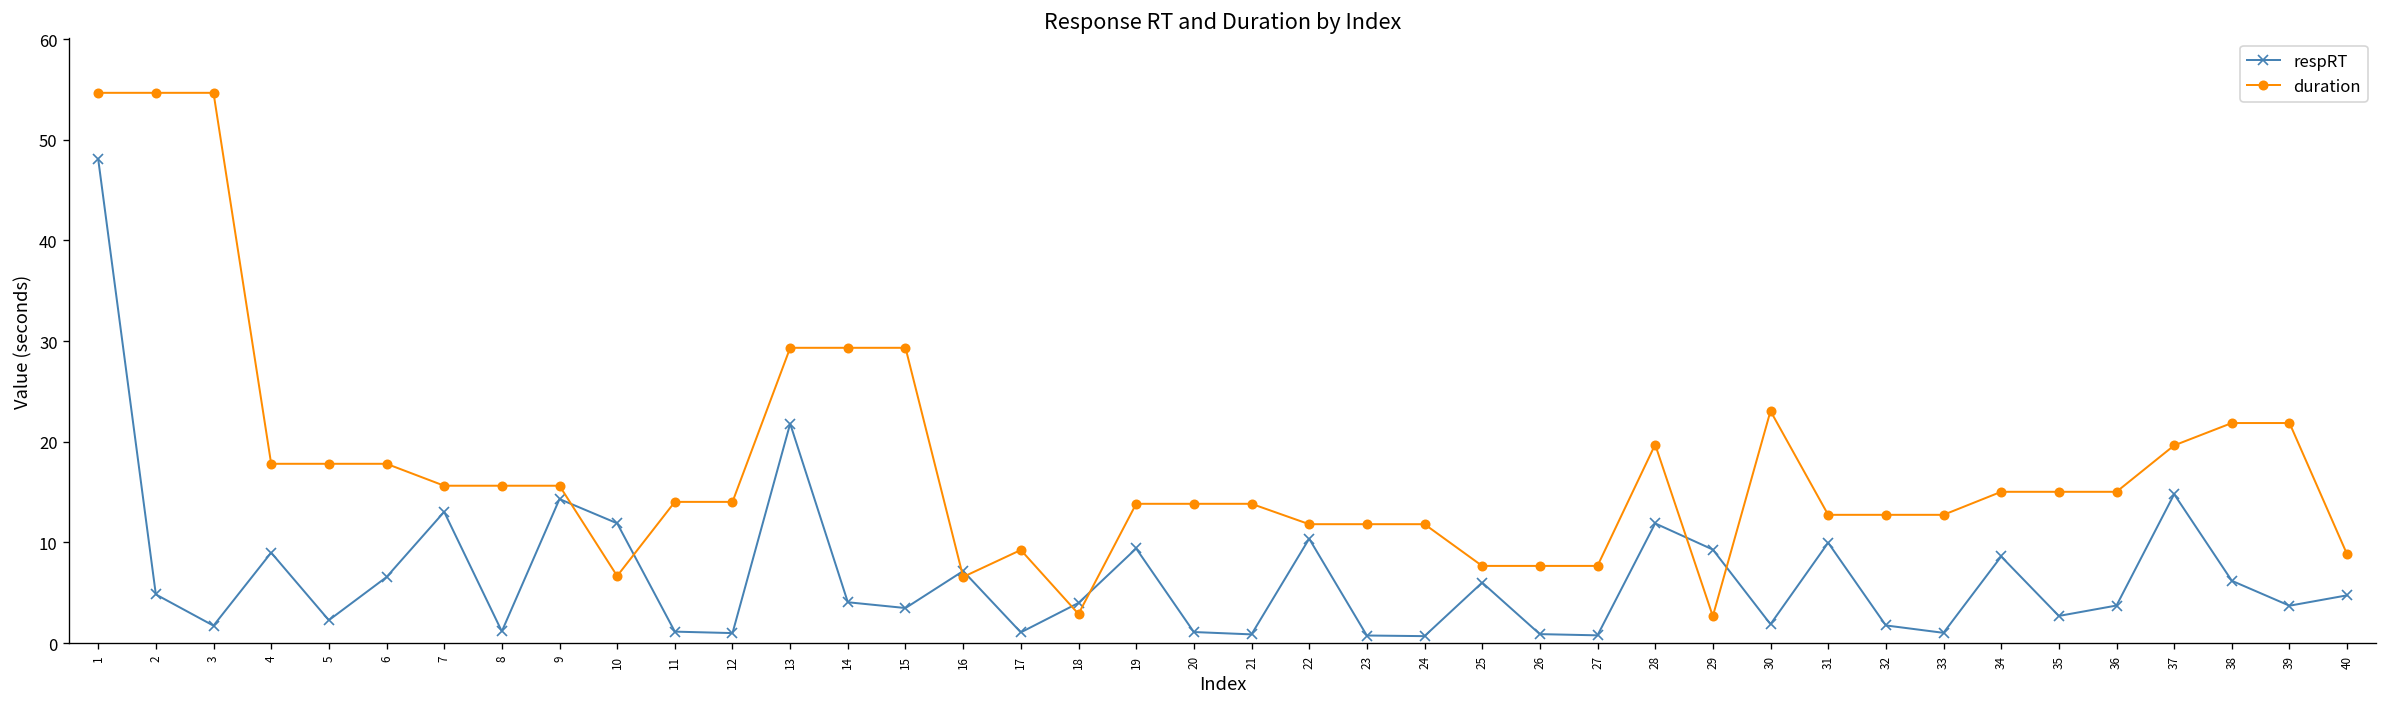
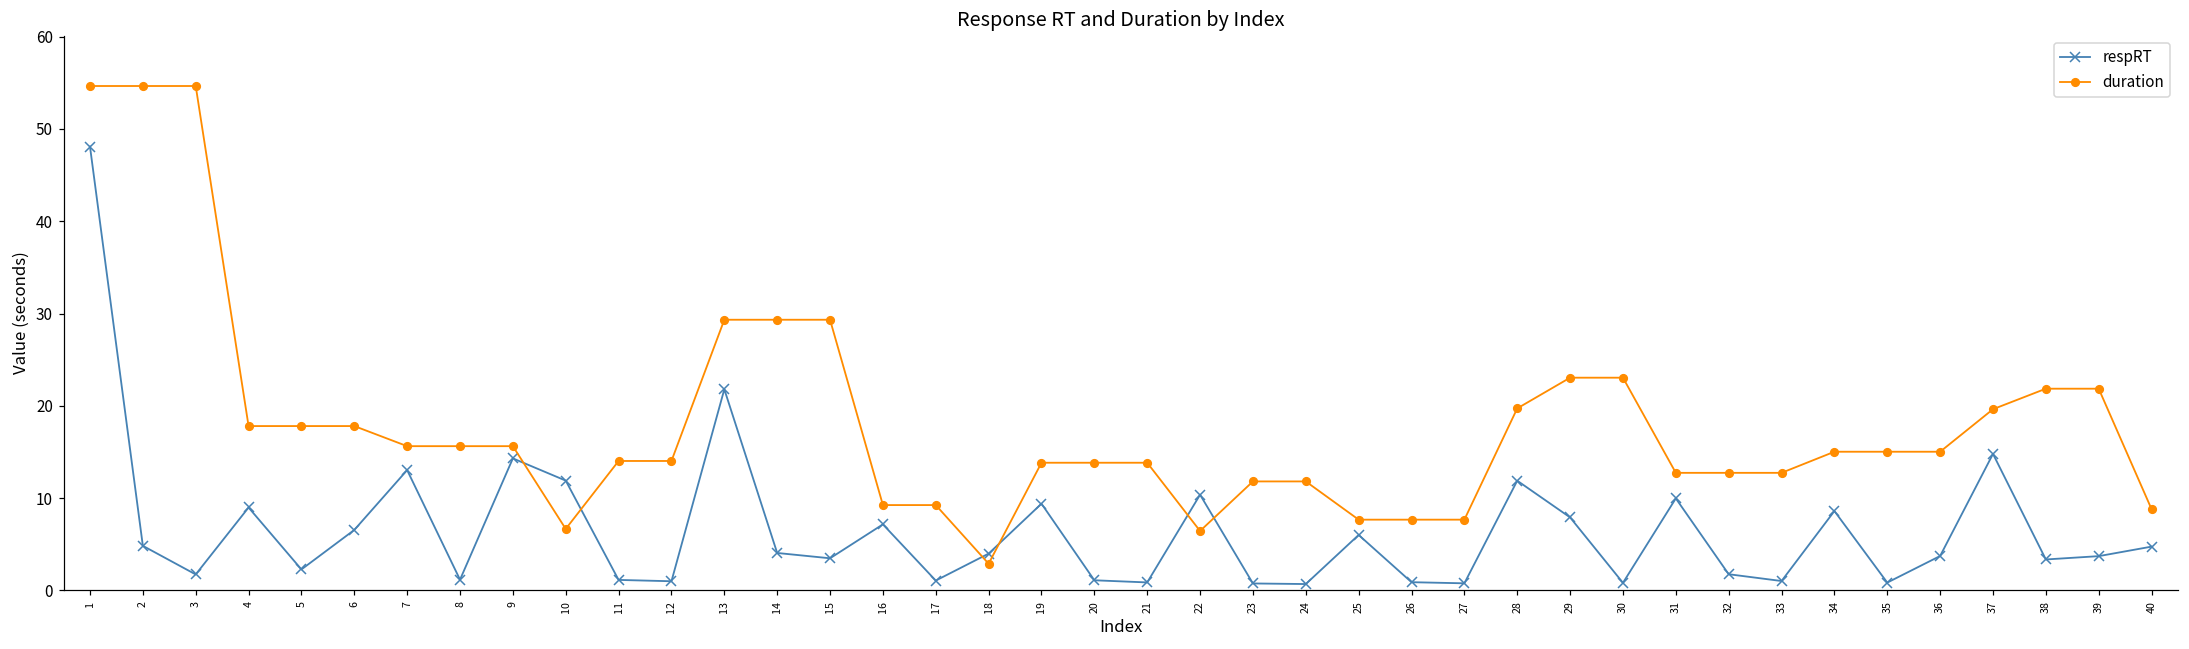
duration, 16: 7 -> 9
duration, 22: 12 -> 6
respRT, 29: 9 -> 8
duration, 29: 3 -> 23
respRT, 30: 2 -> 1
respRT, 35: 3 -> 1
respRT, 38: 6 -> 3
